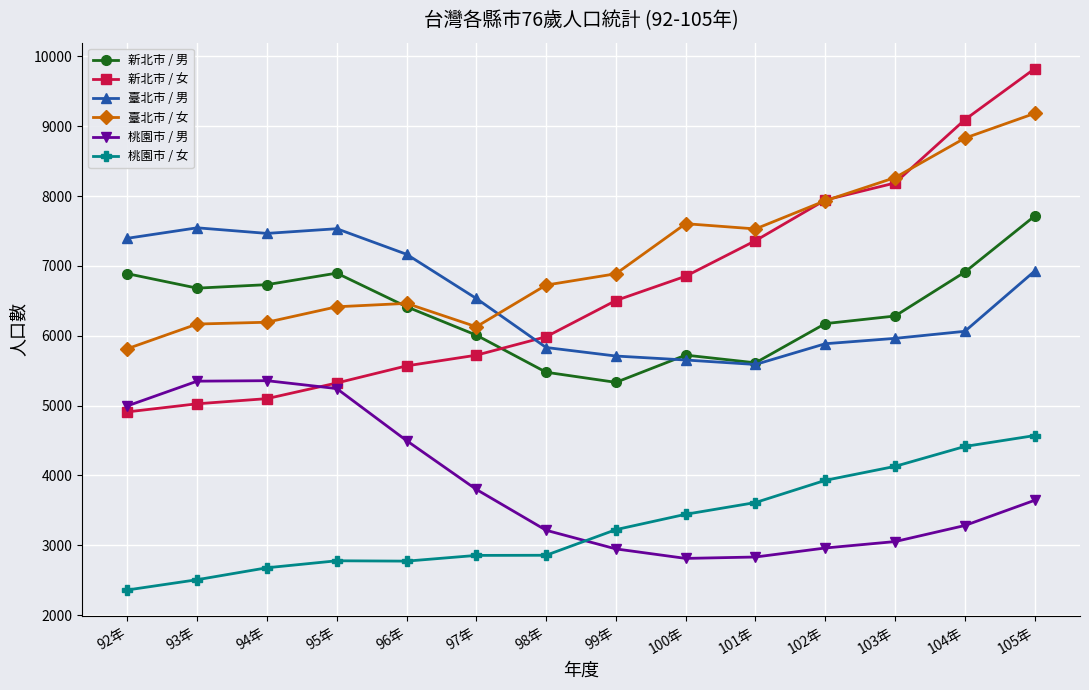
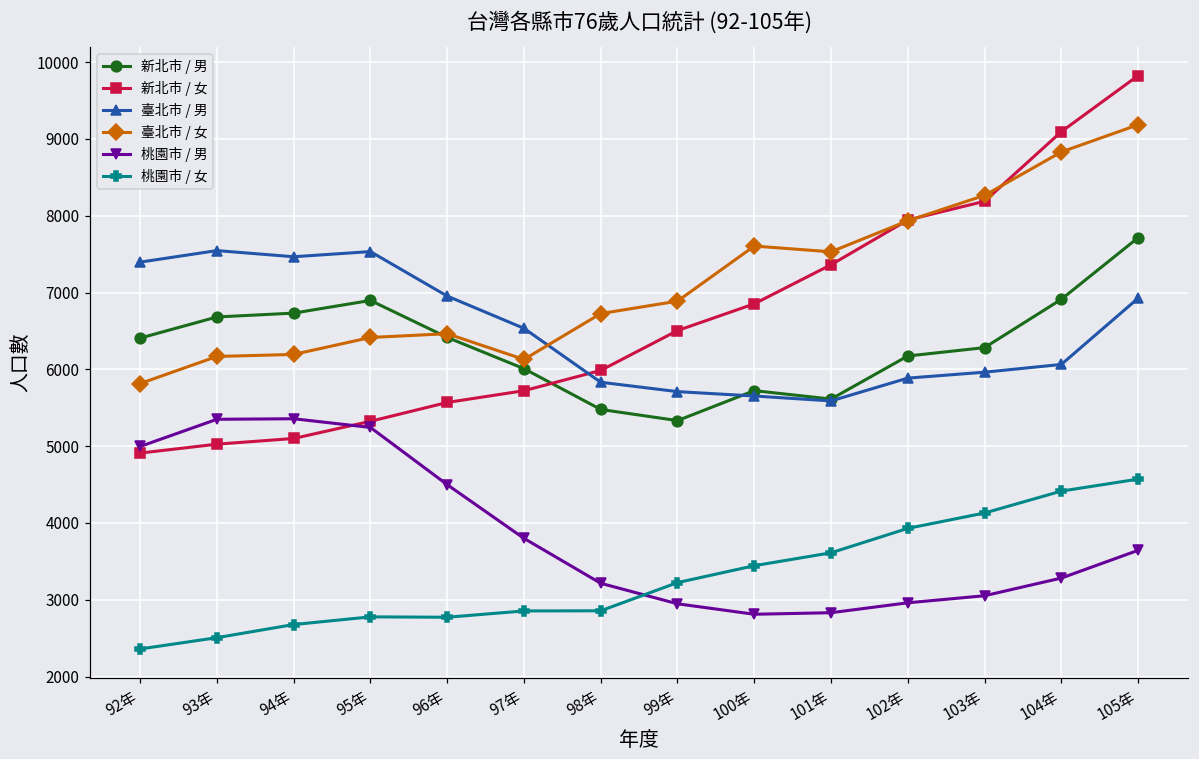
新北市 / 男, 92年: 6900 -> 6400
臺北市 / 男, 96年: 7200 -> 7000
